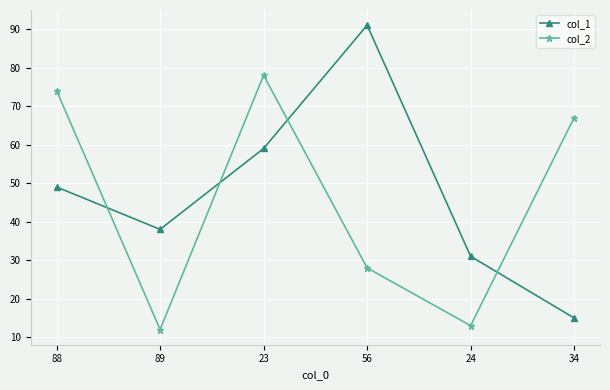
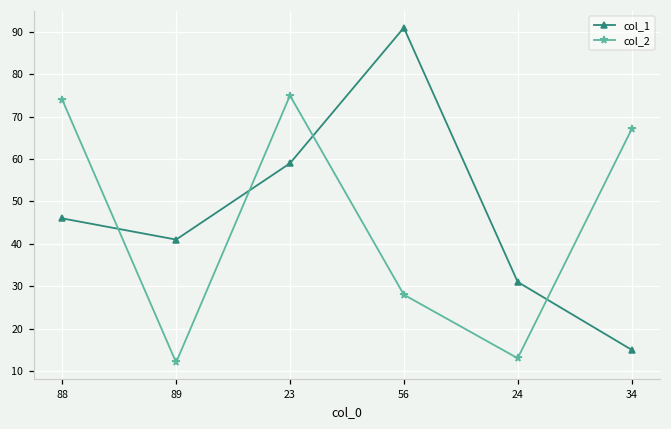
col_1, 88: 49 -> 46
col_1, 89: 38 -> 41
col_2, 23: 78 -> 75
